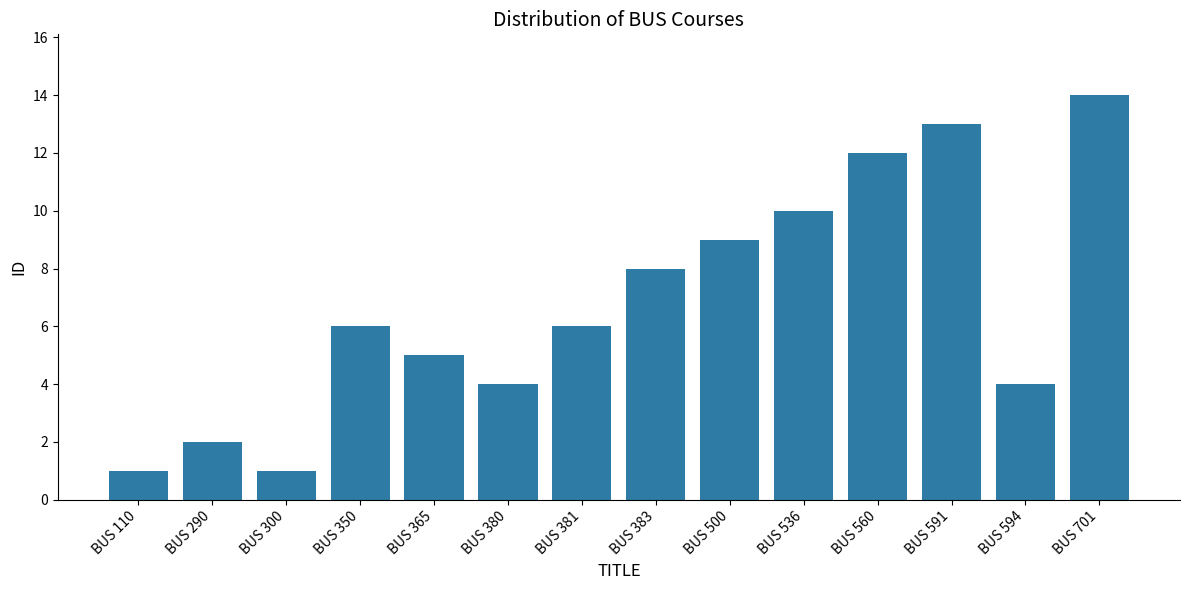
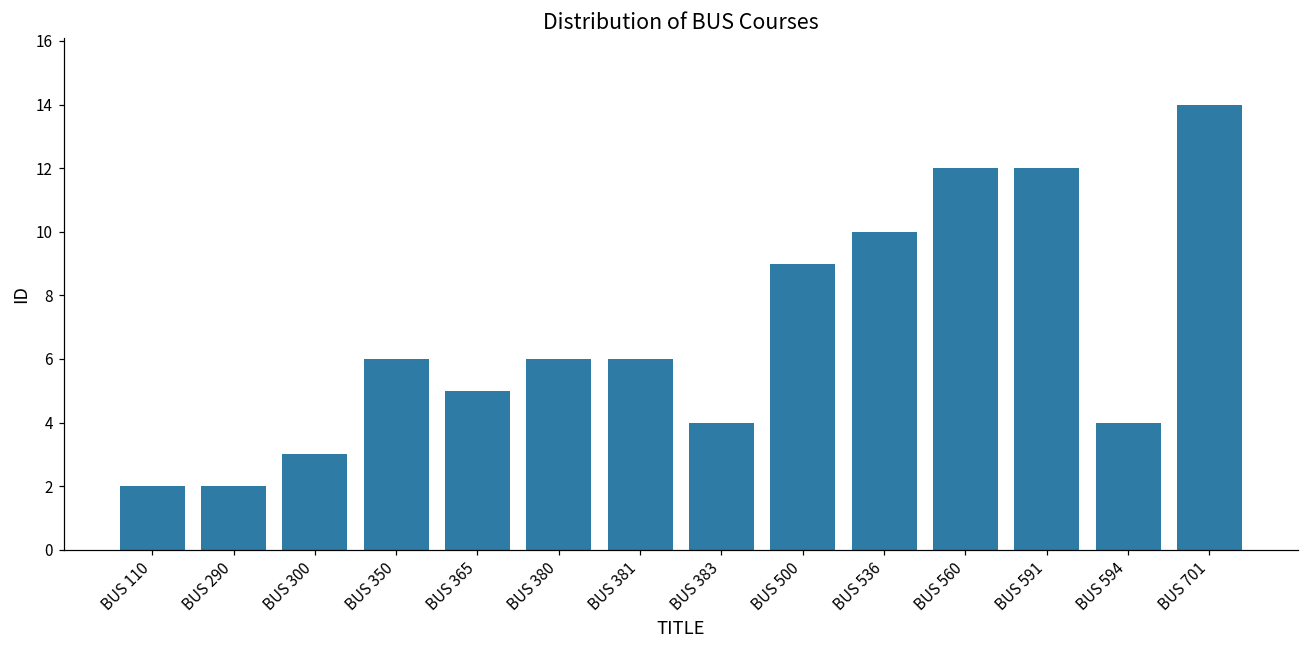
BUS 110: 1 -> 2
BUS 300: 1 -> 3
BUS 380: 4 -> 6
BUS 383: 8 -> 4
BUS 591: 13 -> 12
